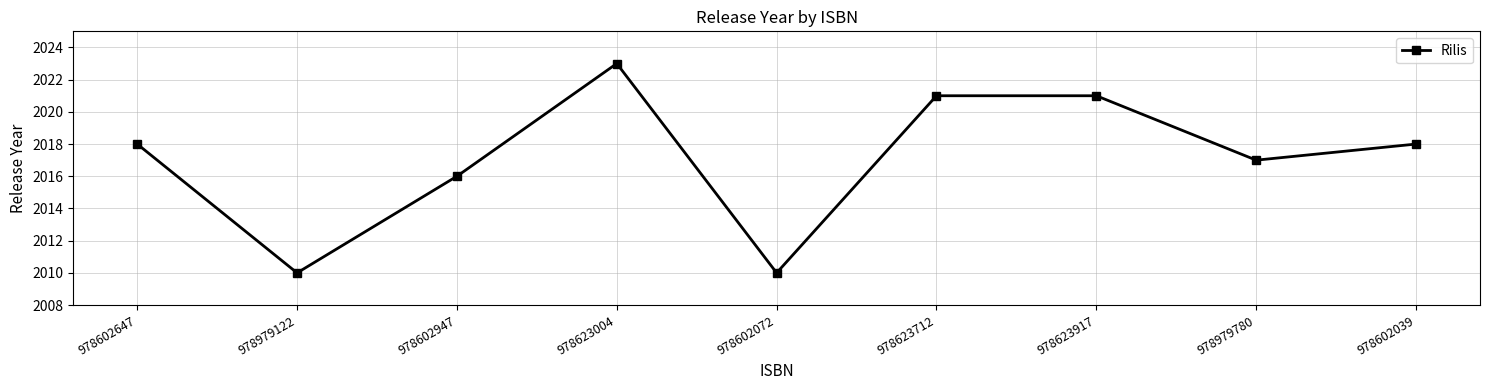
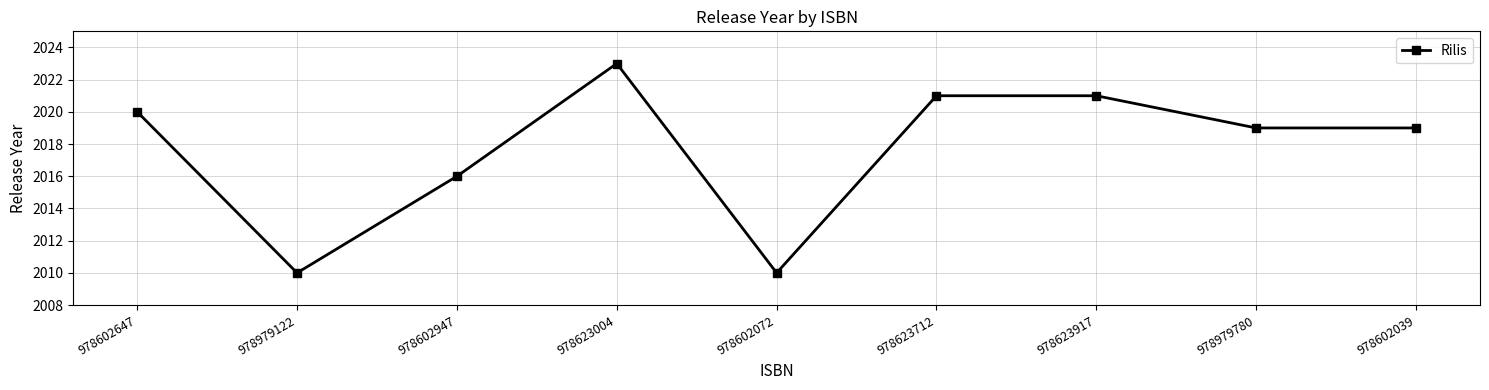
978602647: 2018 -> 2020
978979780: 2017 -> 2019
978602039: 2018 -> 2019
